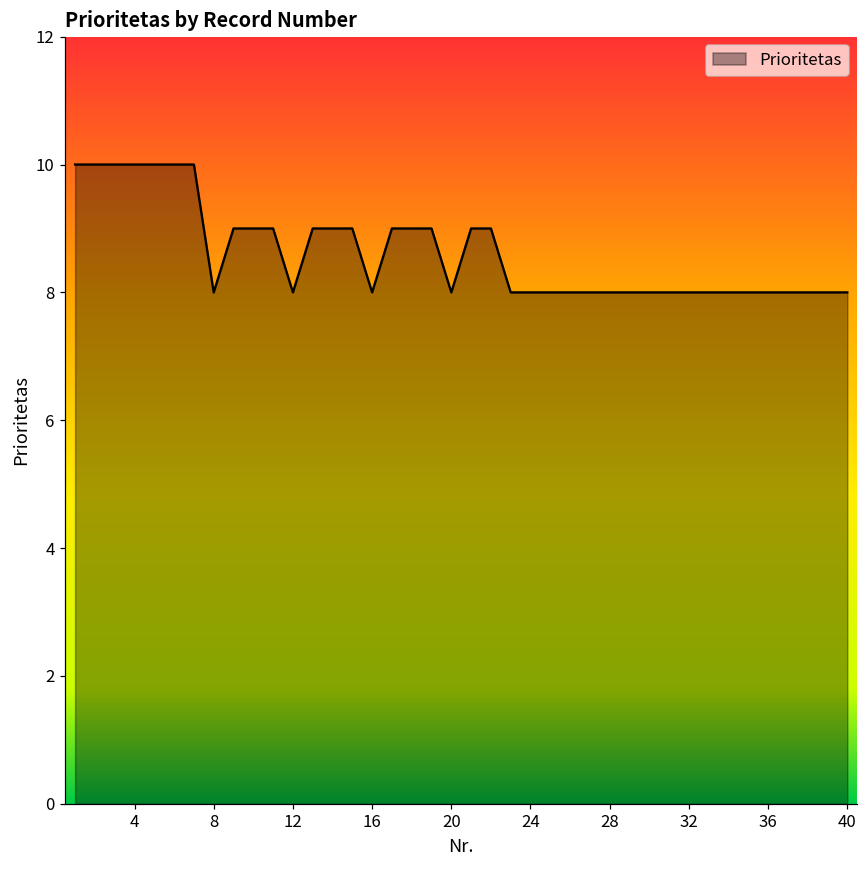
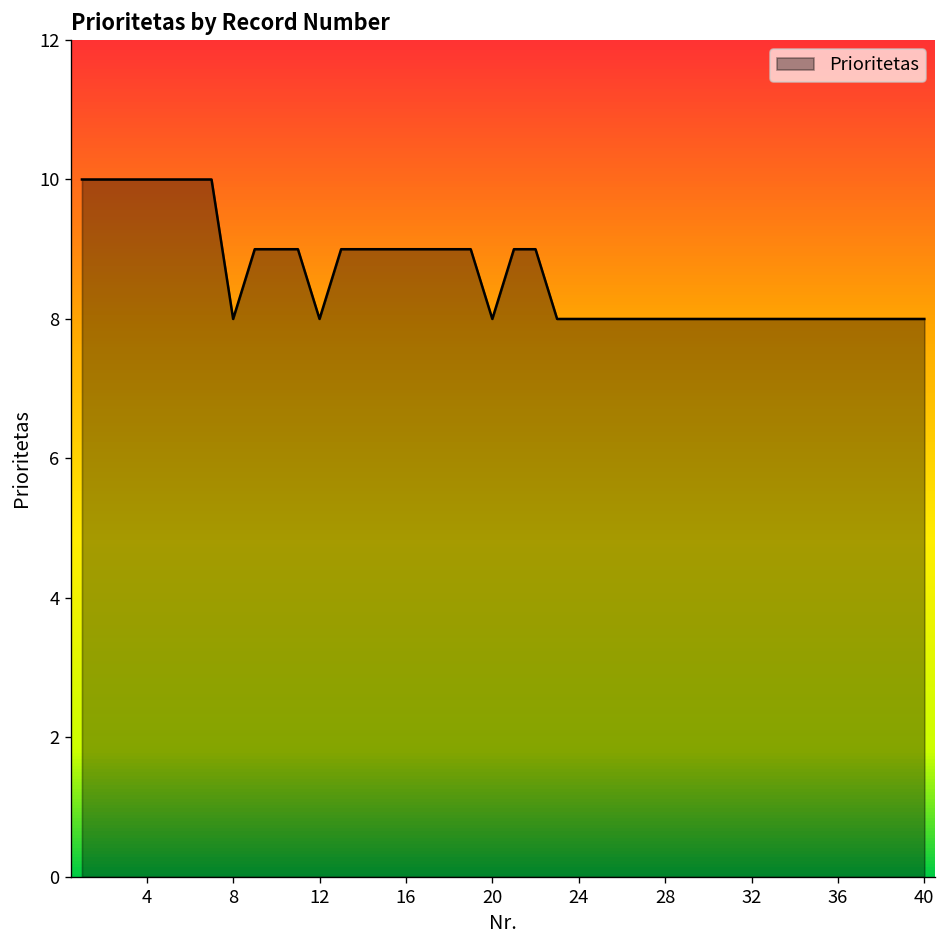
16: 8 -> 9
